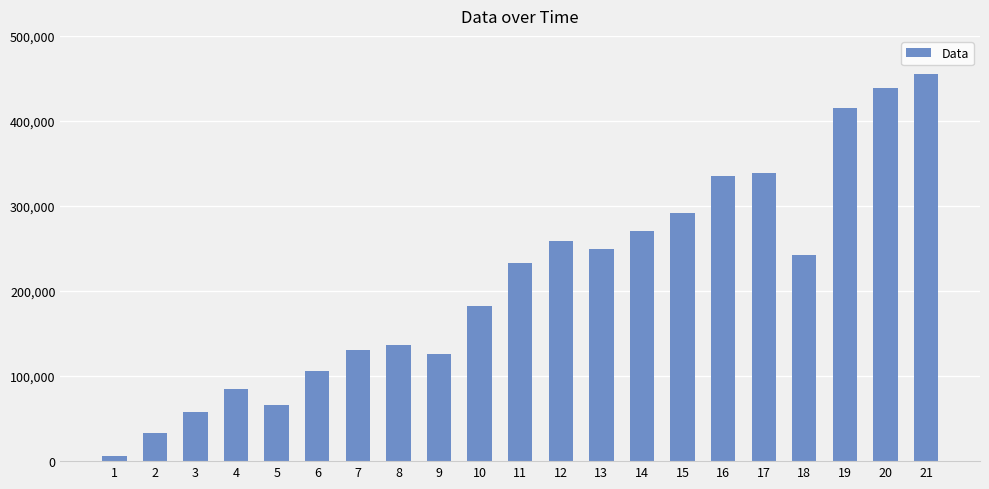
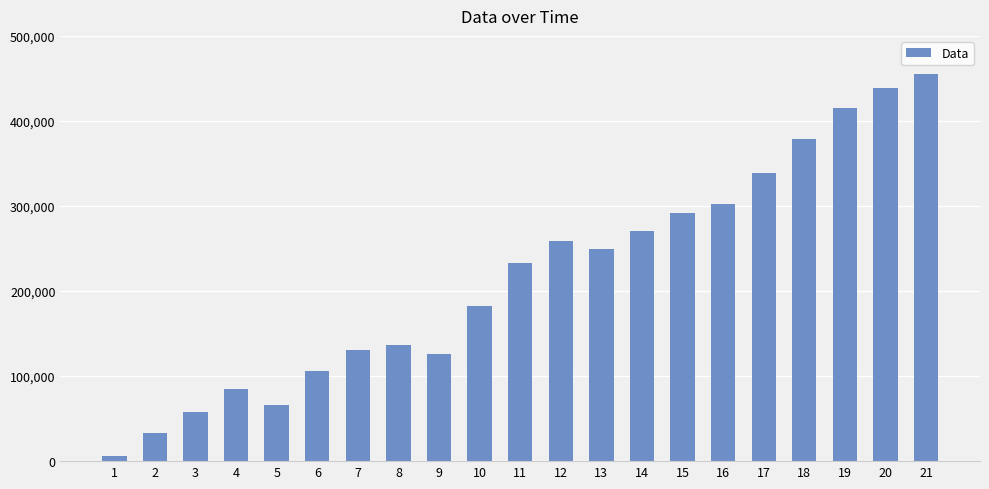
16: 340,000 -> 300,000
18: 240,000 -> 380,000
